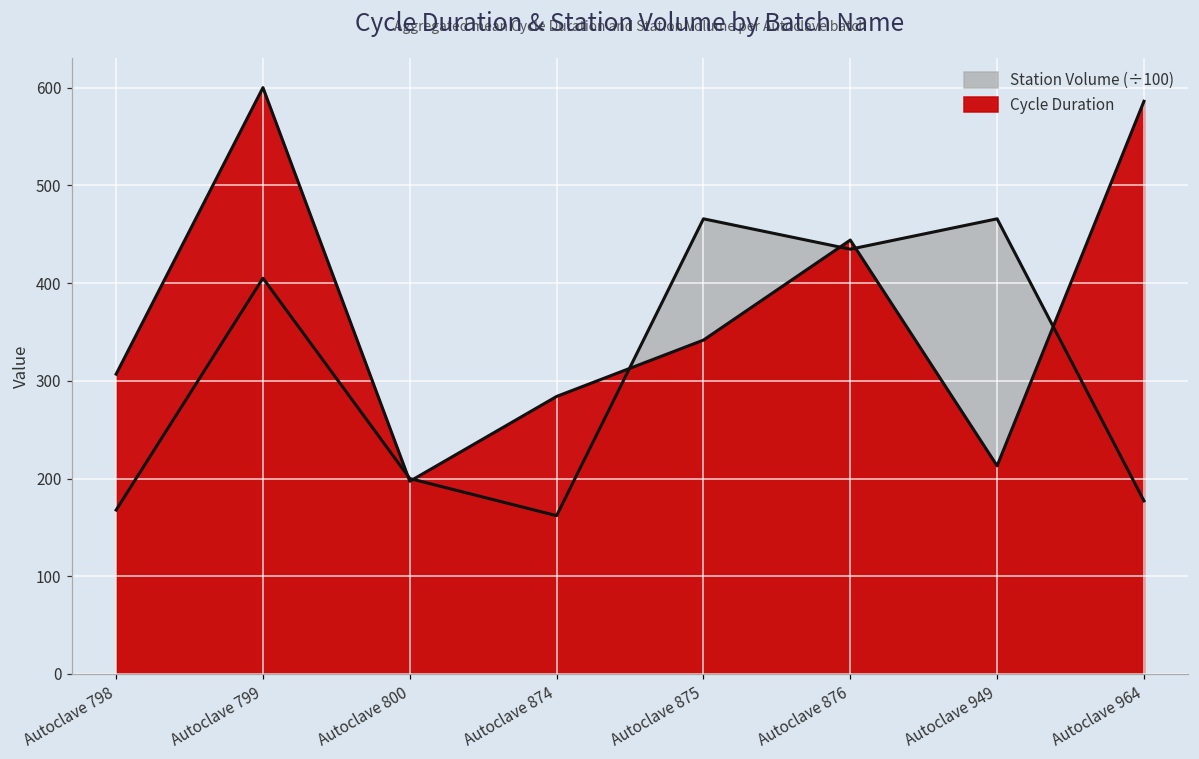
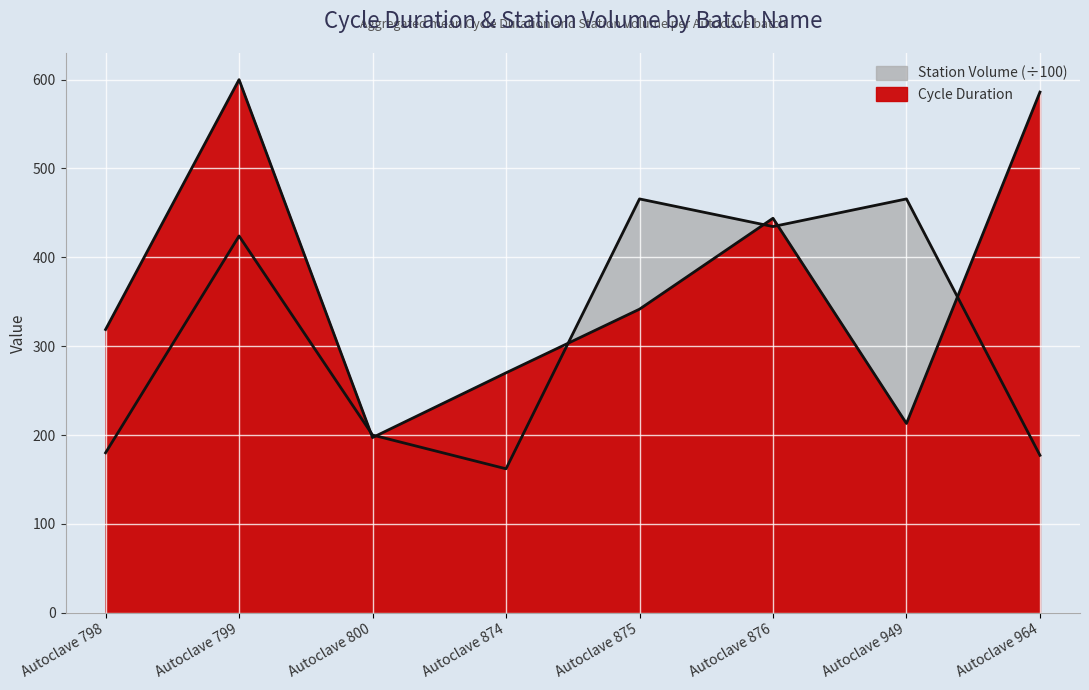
Station Volume (÷100), Autoclave 798: 170 -> 180
Cycle Duration, Autoclave 798: 310 -> 320
Station Volume (÷100), Autoclave 799: 410 -> 420
Cycle Duration, Autoclave 874: 280 -> 270
